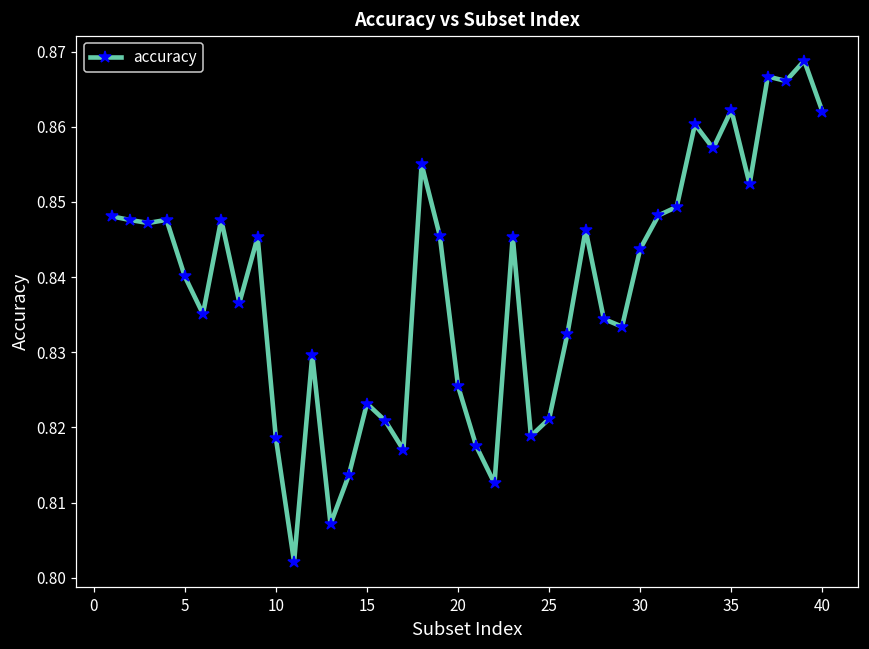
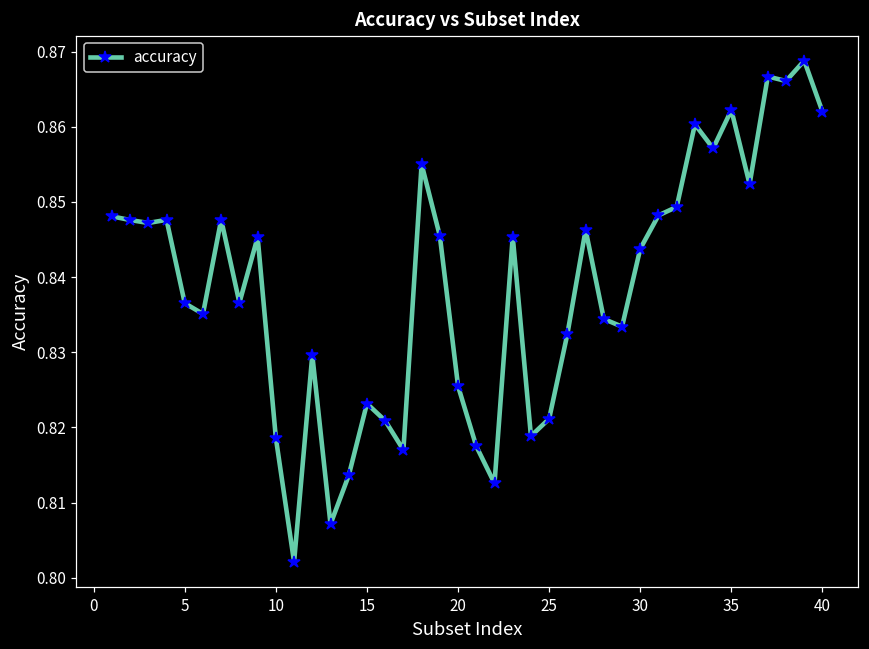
5: 0.840 -> 0.837
